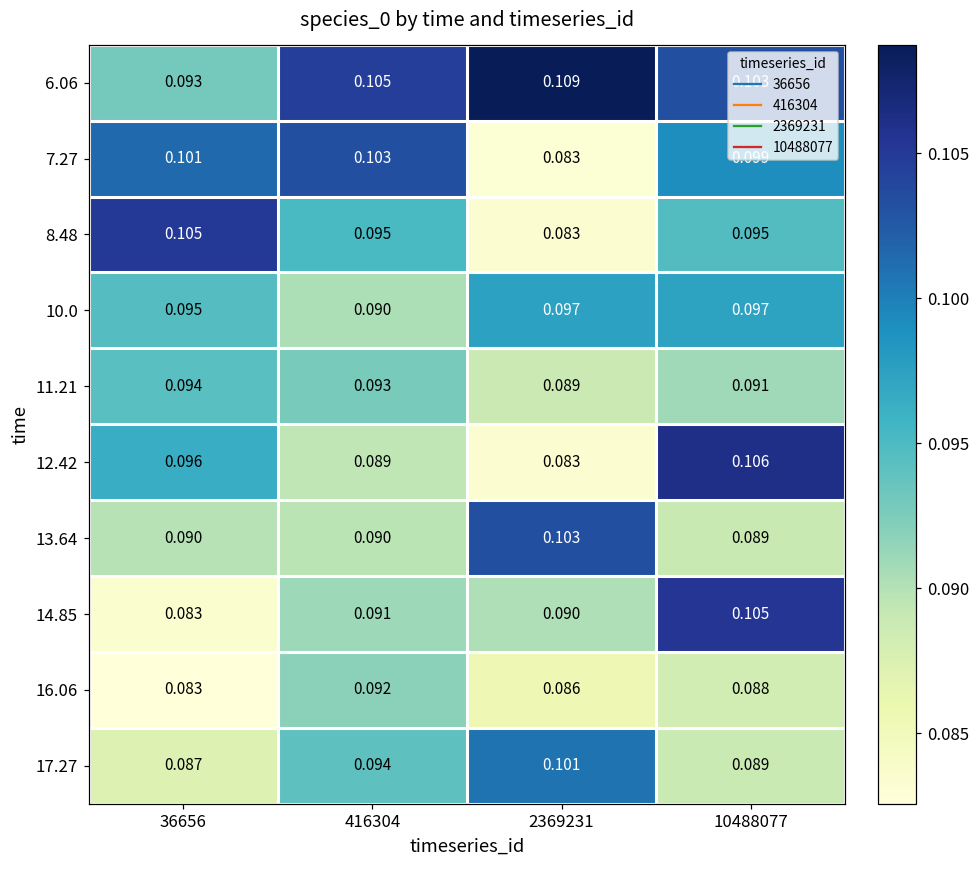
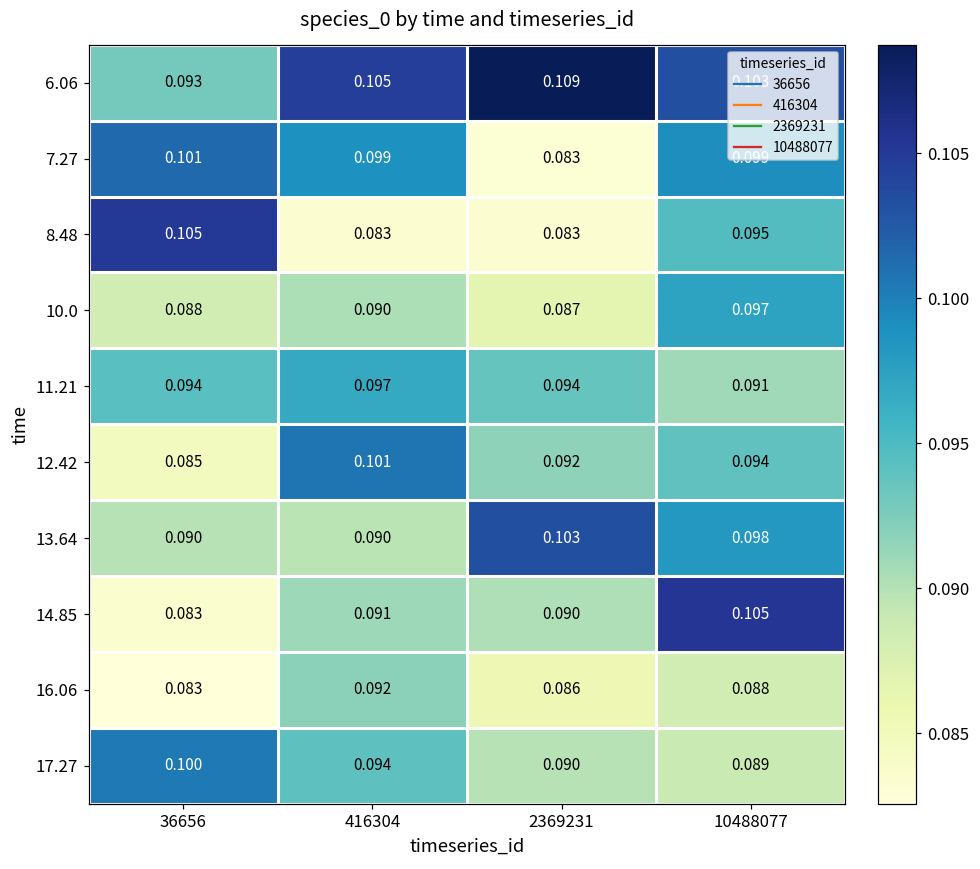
7.27, 416304: 0.103 -> 0.099
8.48, 416304: 0.095 -> 0.083
10.0, 36656: 0.095 -> 0.088
10.0, 2369231: 0.097 -> 0.087
11.21, 416304: 0.093 -> 0.097
11.21, 2369231: 0.089 -> 0.094
12.42, 36656: 0.096 -> 0.085
12.42, 416304: 0.089 -> 0.101
12.42, 2369231: 0.083 -> 0.092
12.42, 10488077: 0.106 -> 0.094
13.64, 10488077: 0.089 -> 0.098
17.27, 36656: 0.087 -> 0.100
17.27, 2369231: 0.101 -> 0.090
